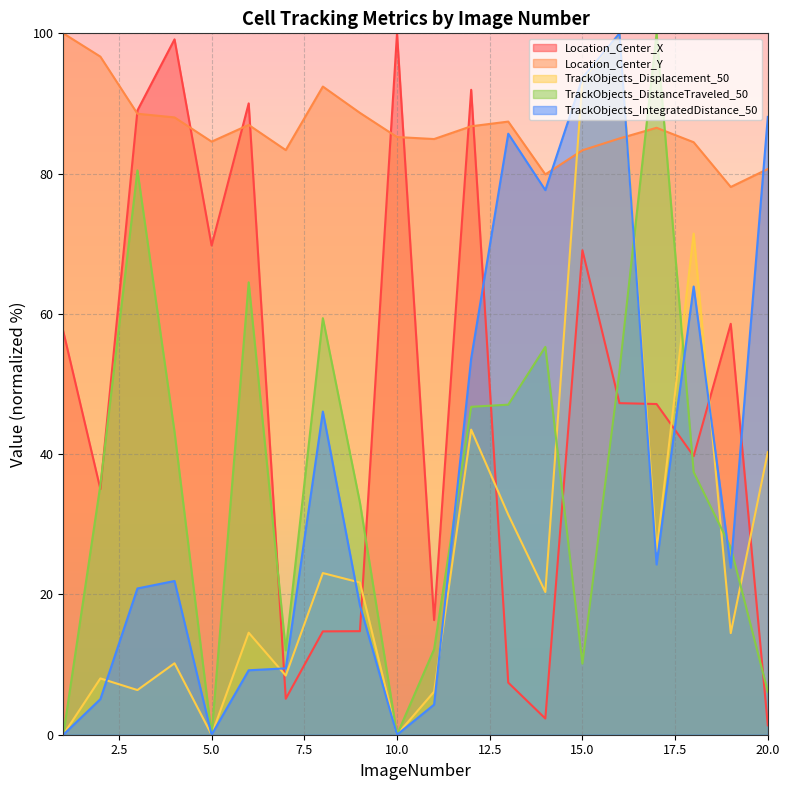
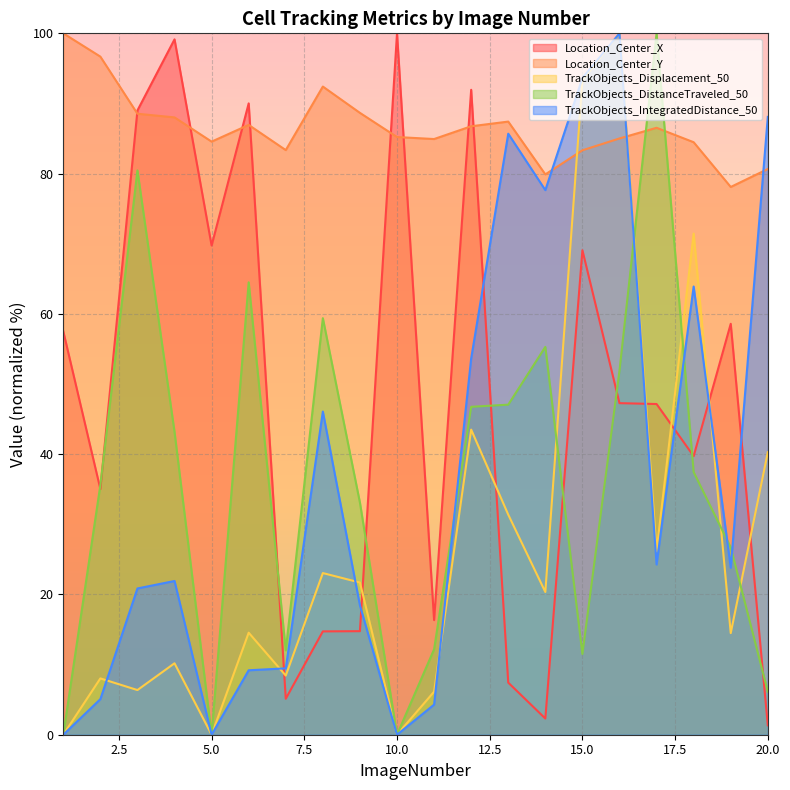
TrackObjects_DistanceTraveled_50, 15.0: 10 -> 12
